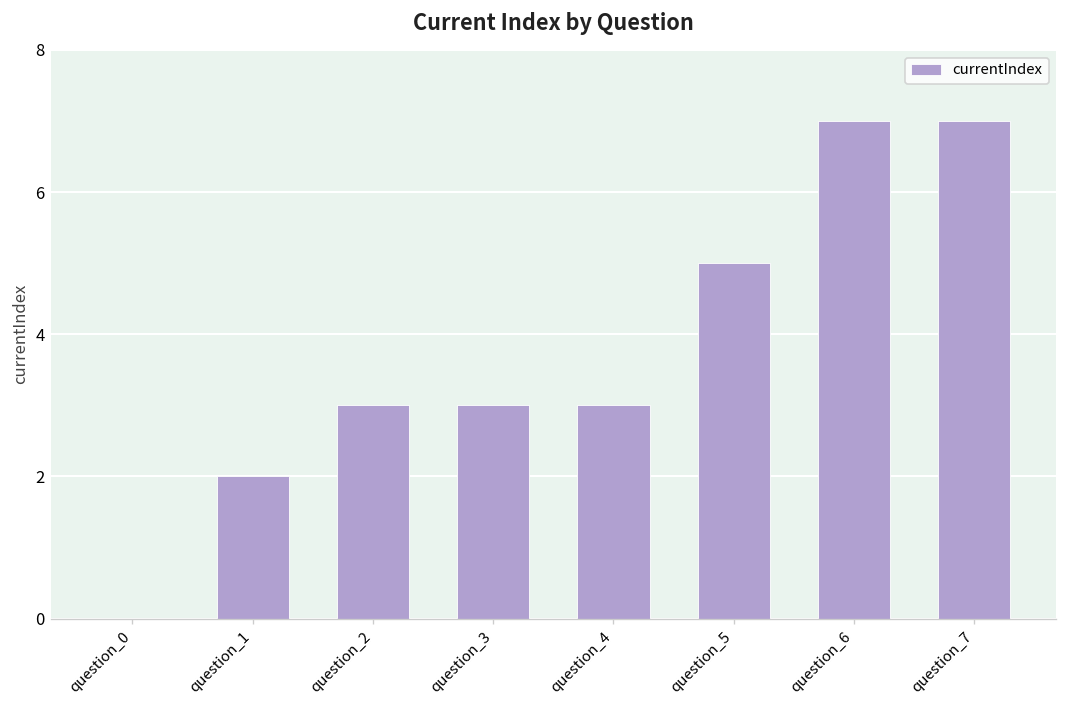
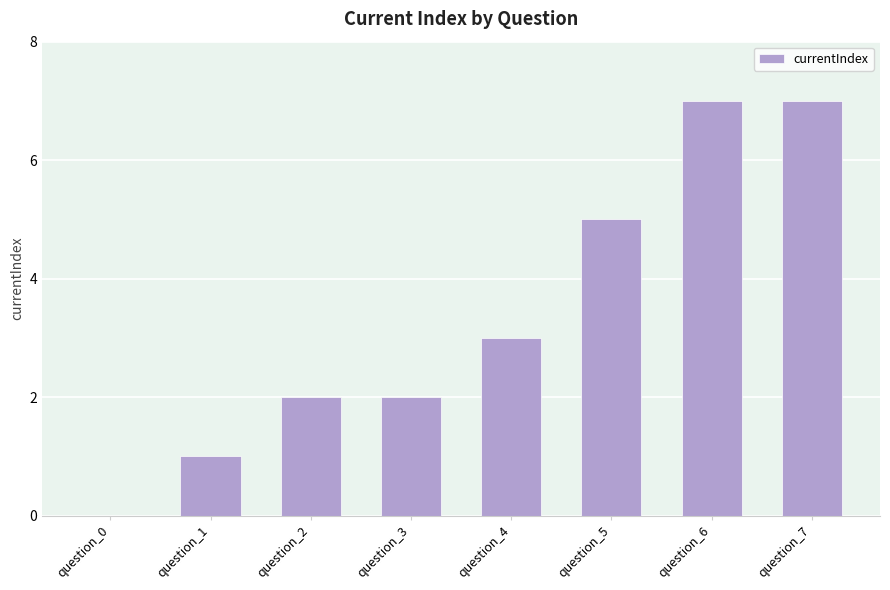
question_1: 2 -> 1
question_2: 3 -> 2
question_3: 3 -> 2
